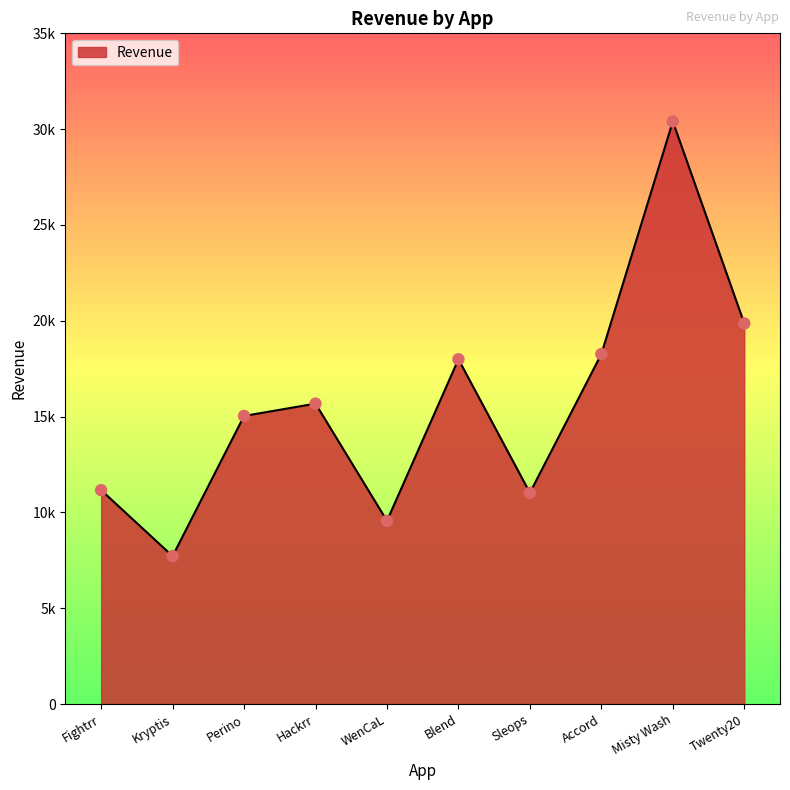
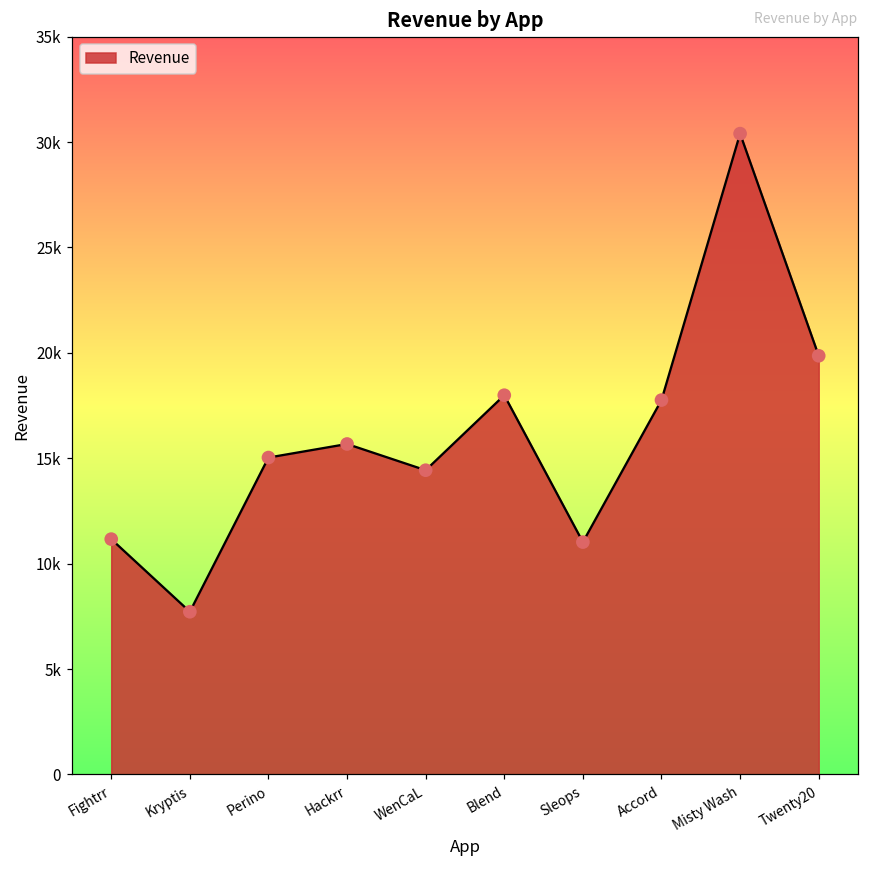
WenCaL: 9600 -> 14400
Accord: 18300 -> 17800
